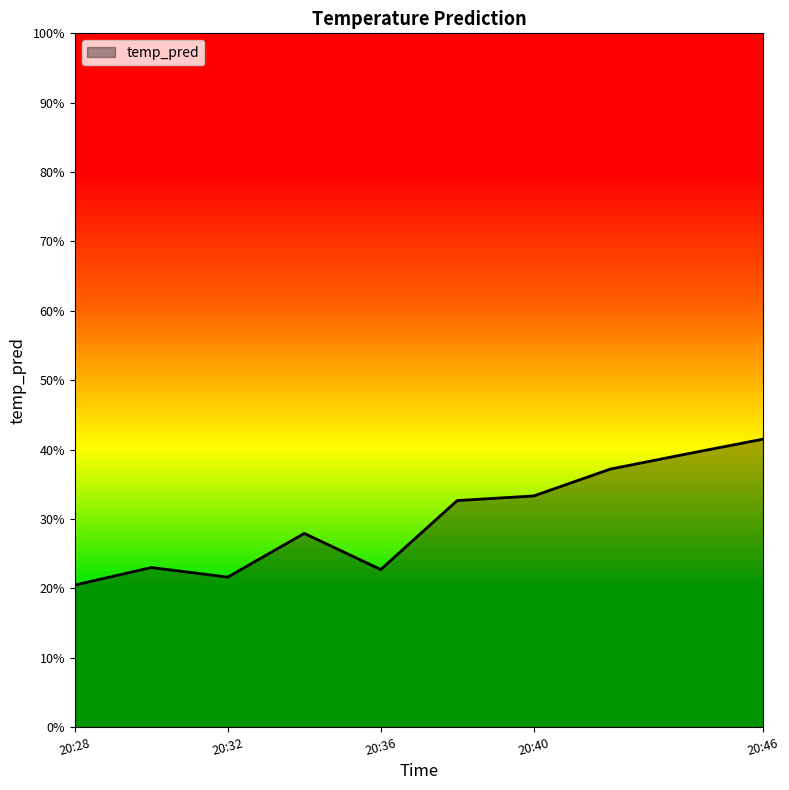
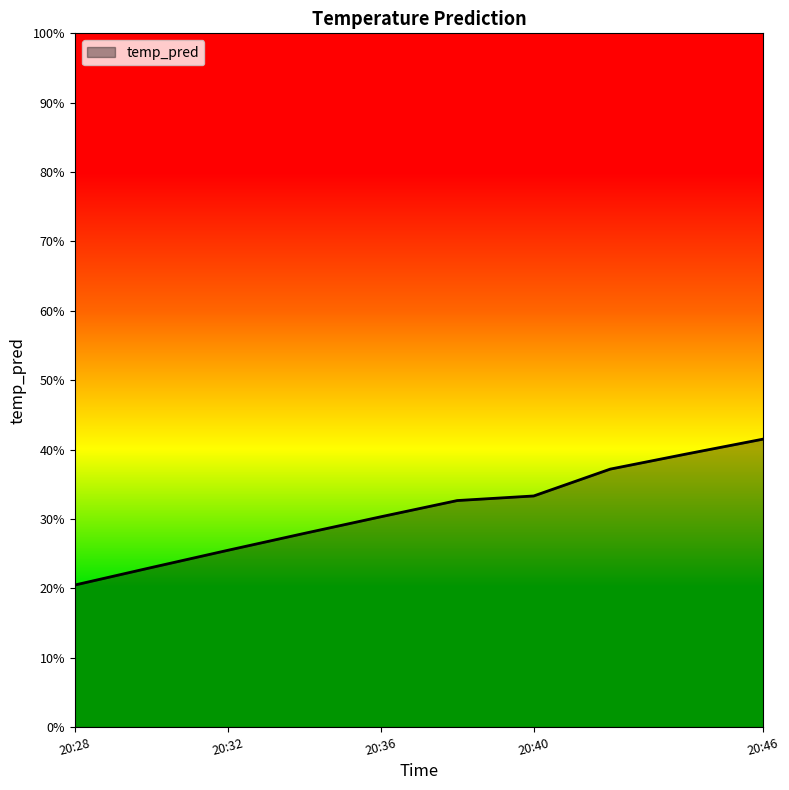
20:32: 22% -> 25%
20:36: 23% -> 30%
